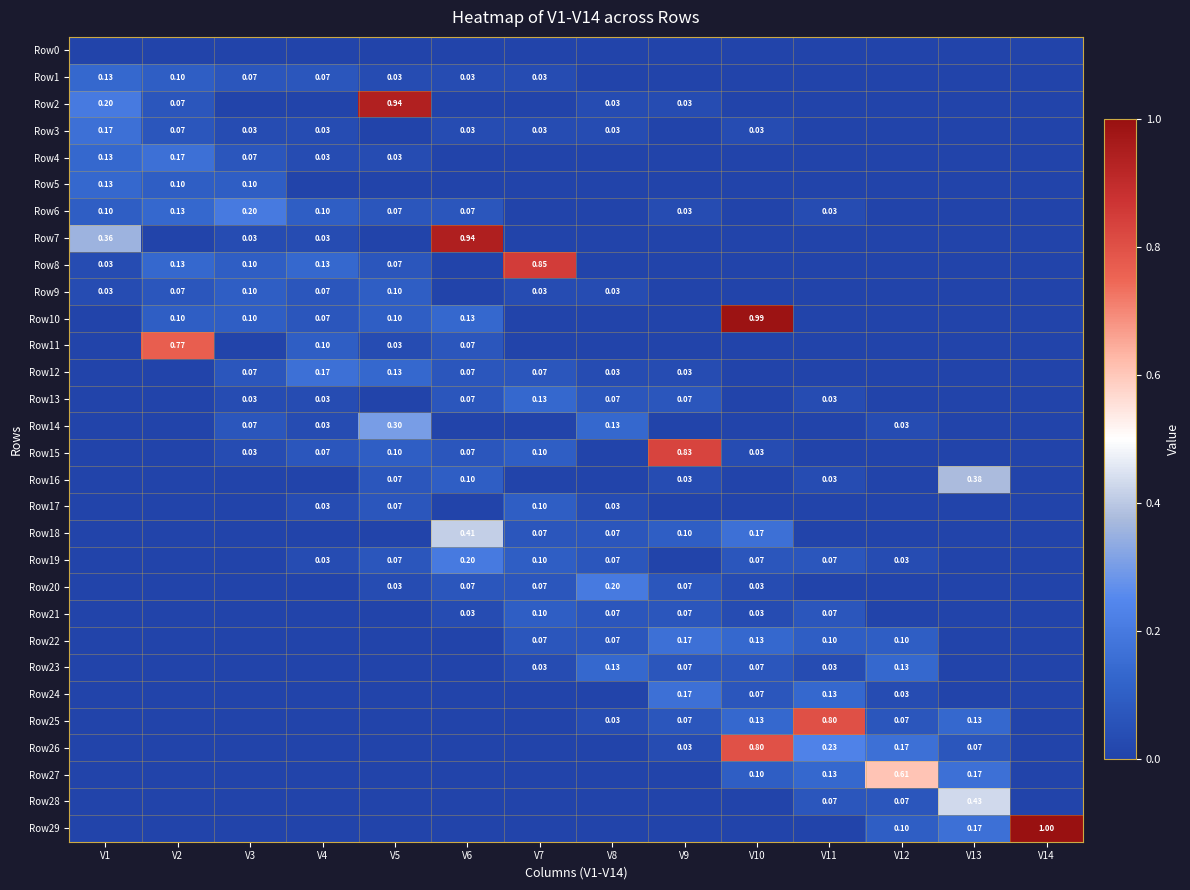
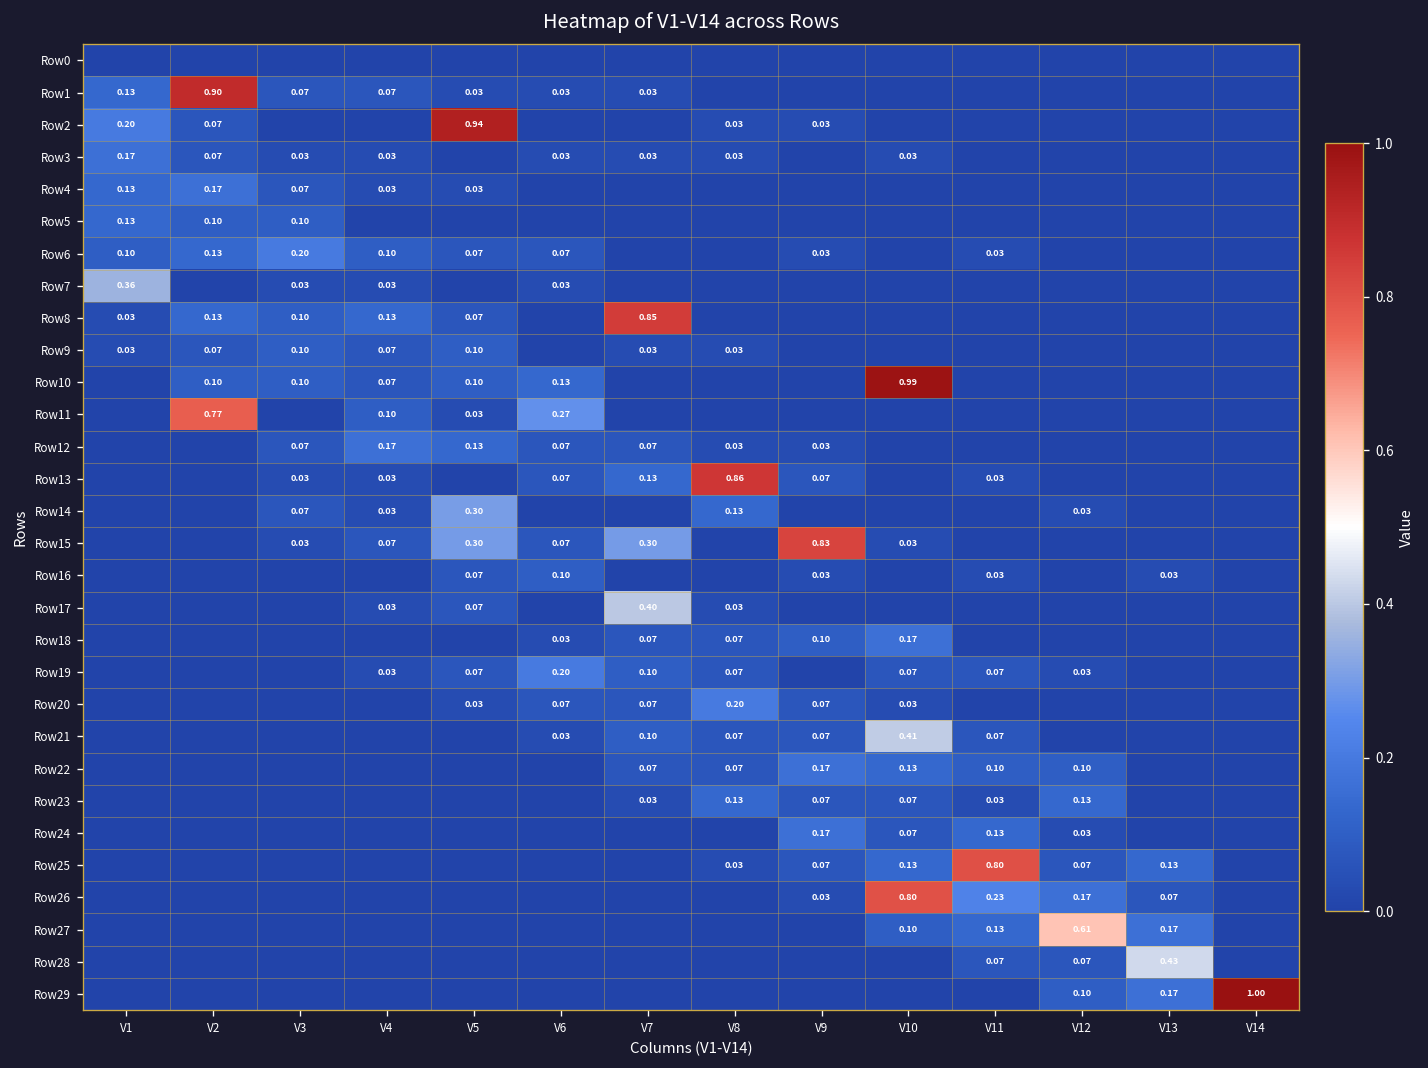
Row1, V2: 0.10 -> 0.90
Row7, V6: 0.94 -> 0.03
Row11, V6: 0.07 -> 0.27
Row13, V8: 0.07 -> 0.86
Row15, V5: 0.10 -> 0.30
Row15, V7: 0.10 -> 0.30
Row16, V13: 0.38 -> 0.03
Row17, V7: 0.10 -> 0.40
Row18, V6: 0.41 -> 0.03
Row21, V10: 0.03 -> 0.41
